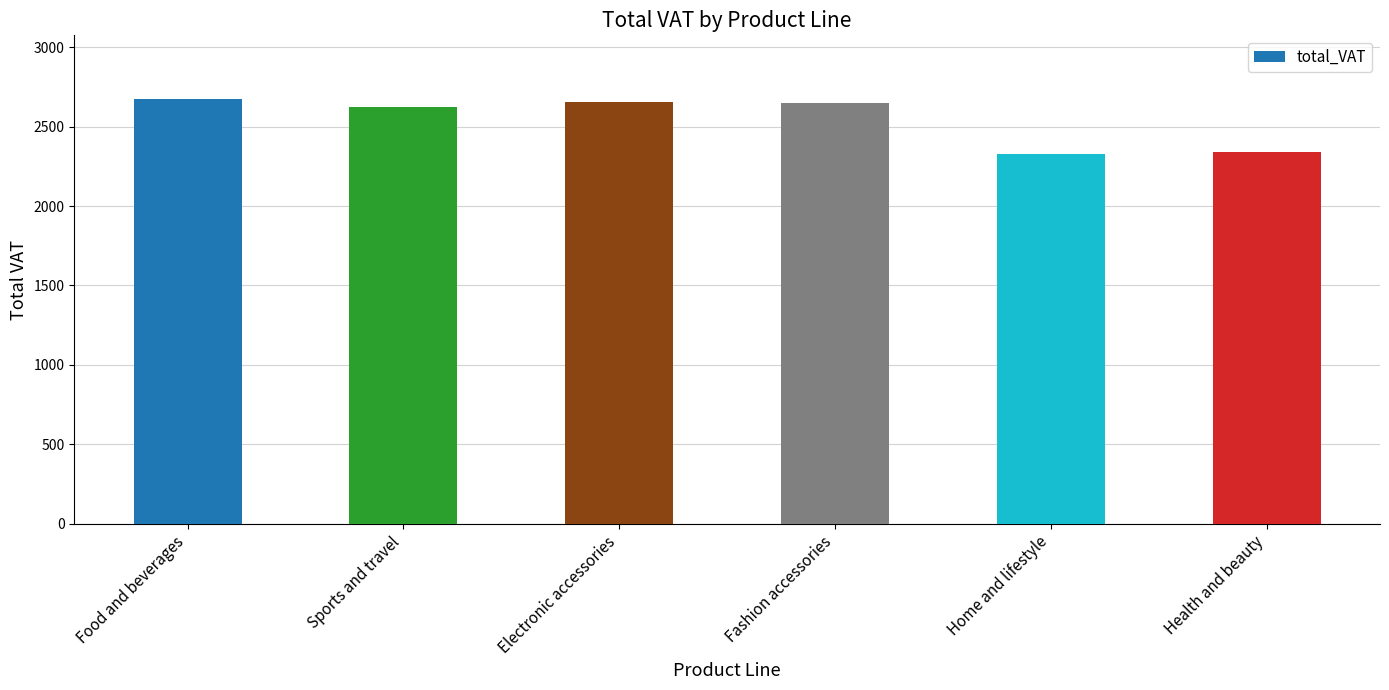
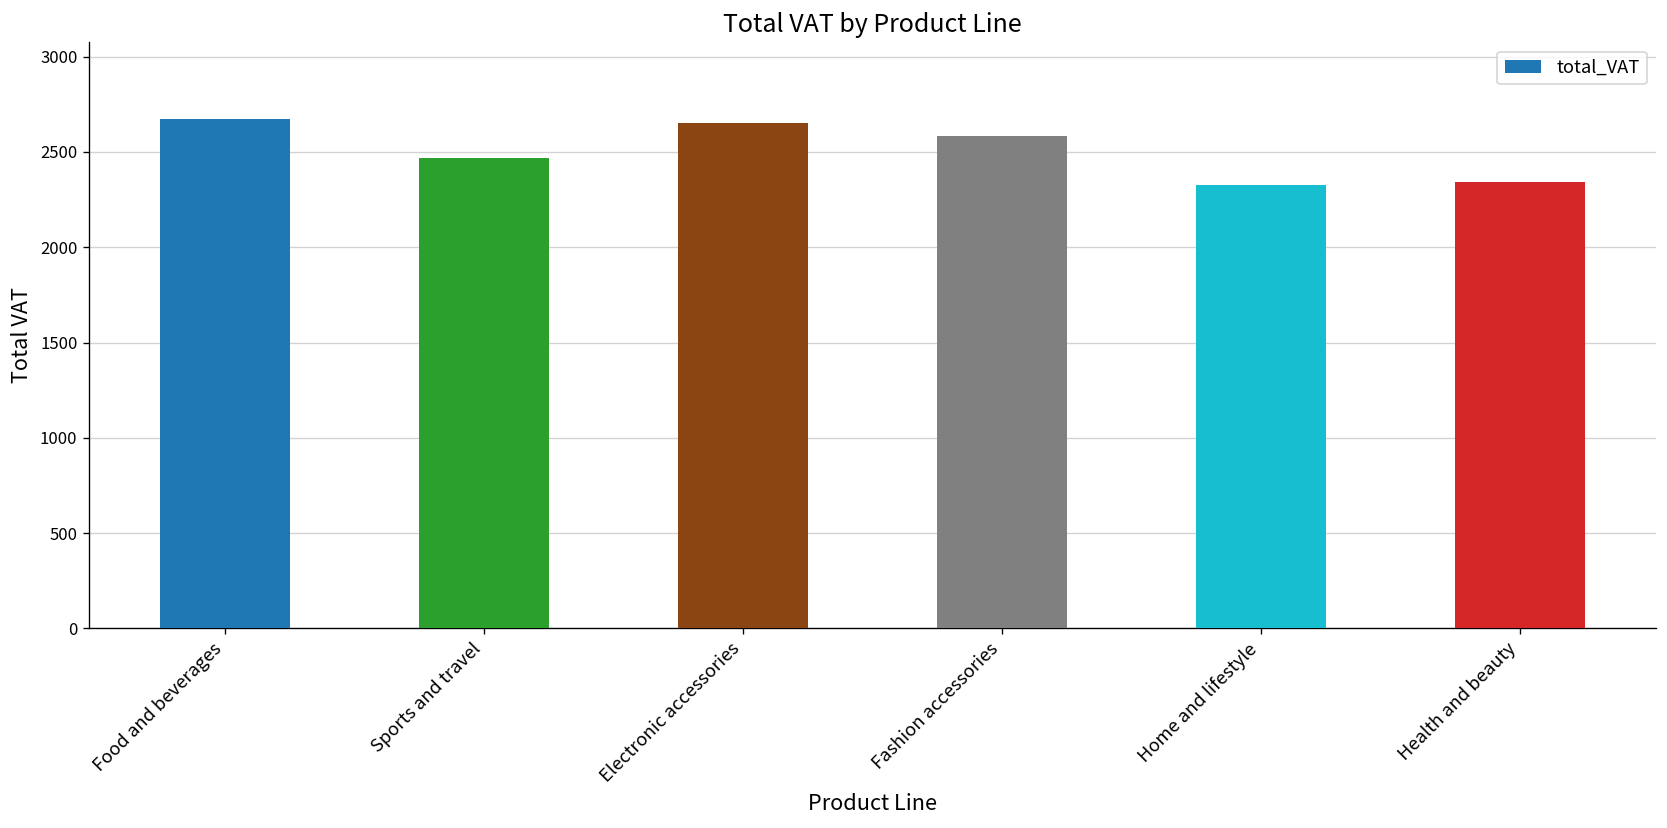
Sports and travel: 2620 -> 2470
Fashion accessories: 2650 -> 2590
